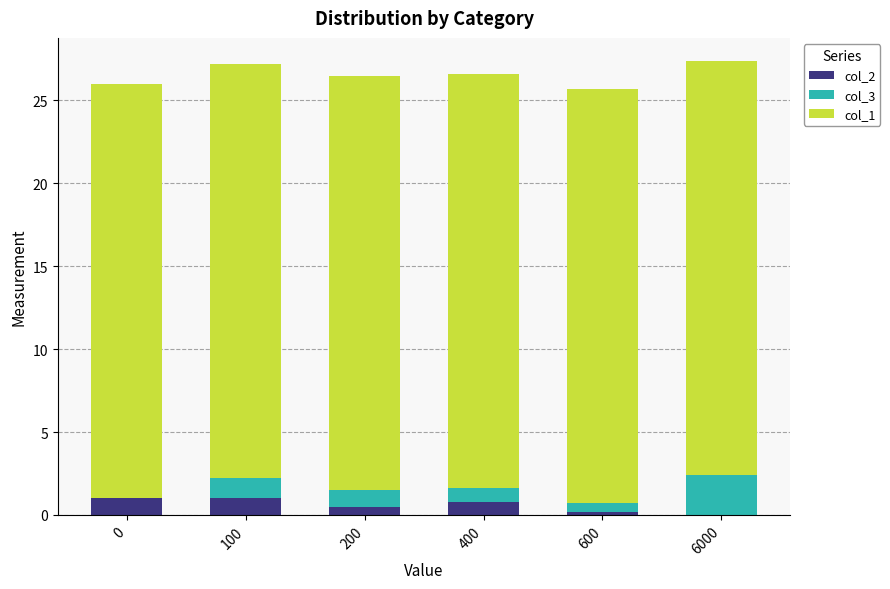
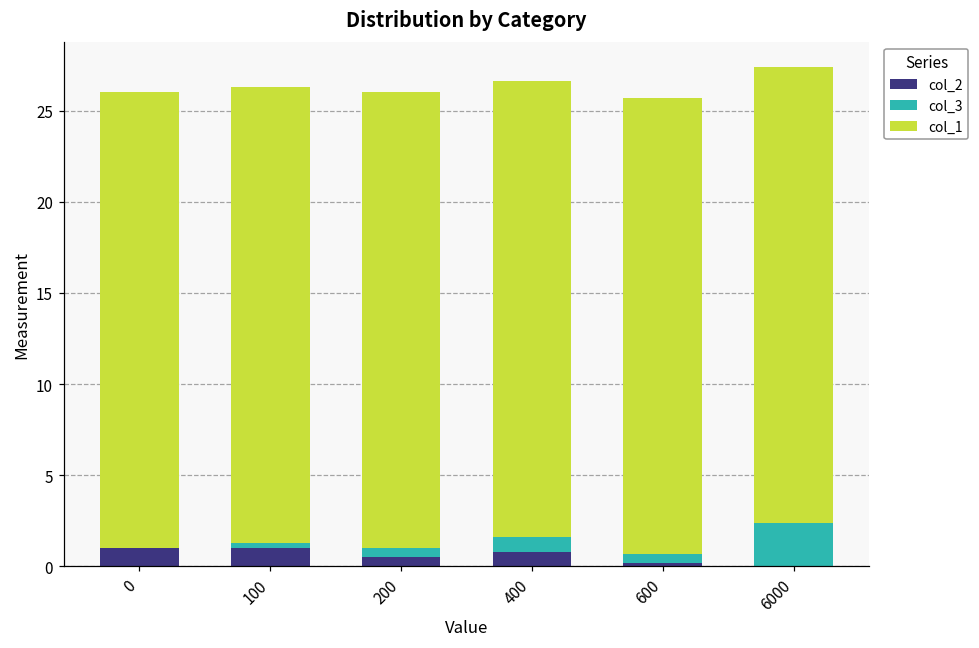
col_3, 100: 1.2 -> 0.3
col_3, 200: 1.0 -> 0.5
